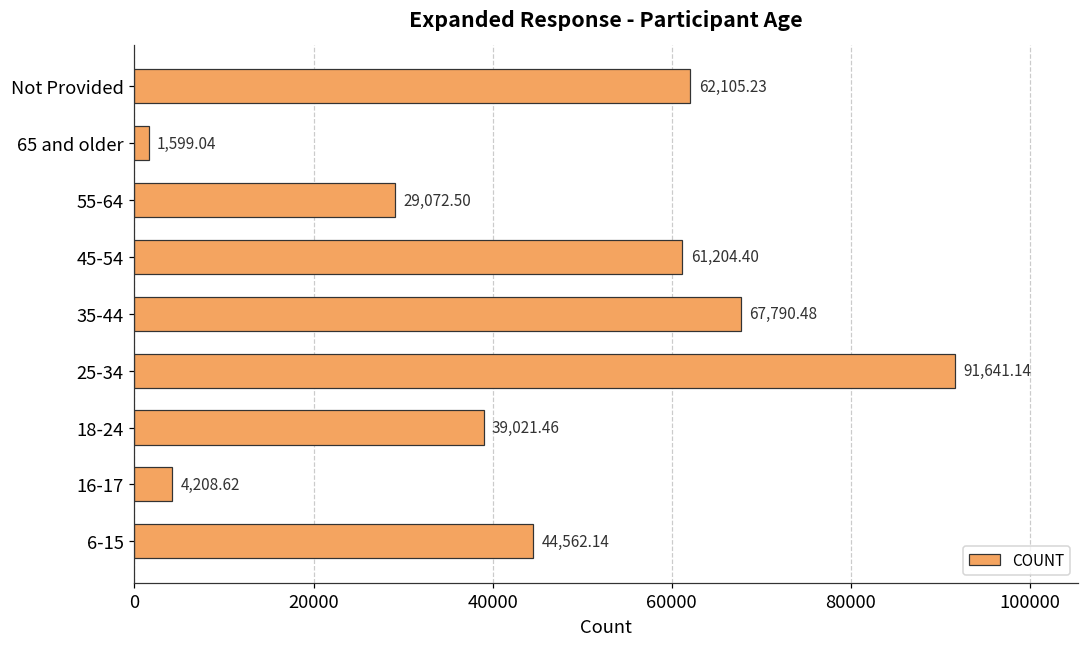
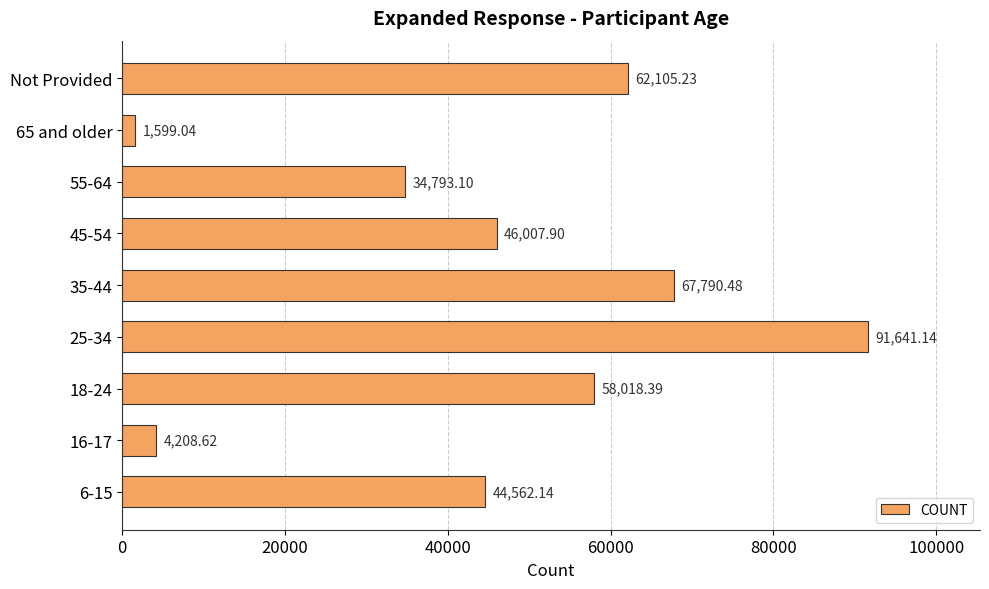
55-64: 29,072.50 -> 34,793.10
45-54: 61,204.40 -> 46,007.90
18-24: 39,021.46 -> 58,018.39
